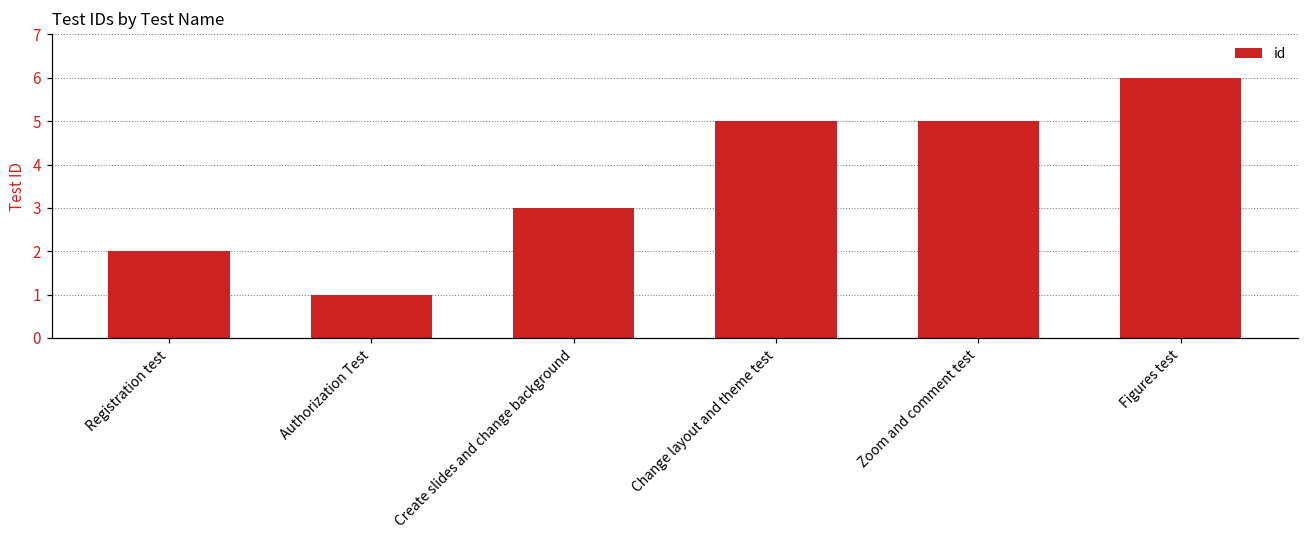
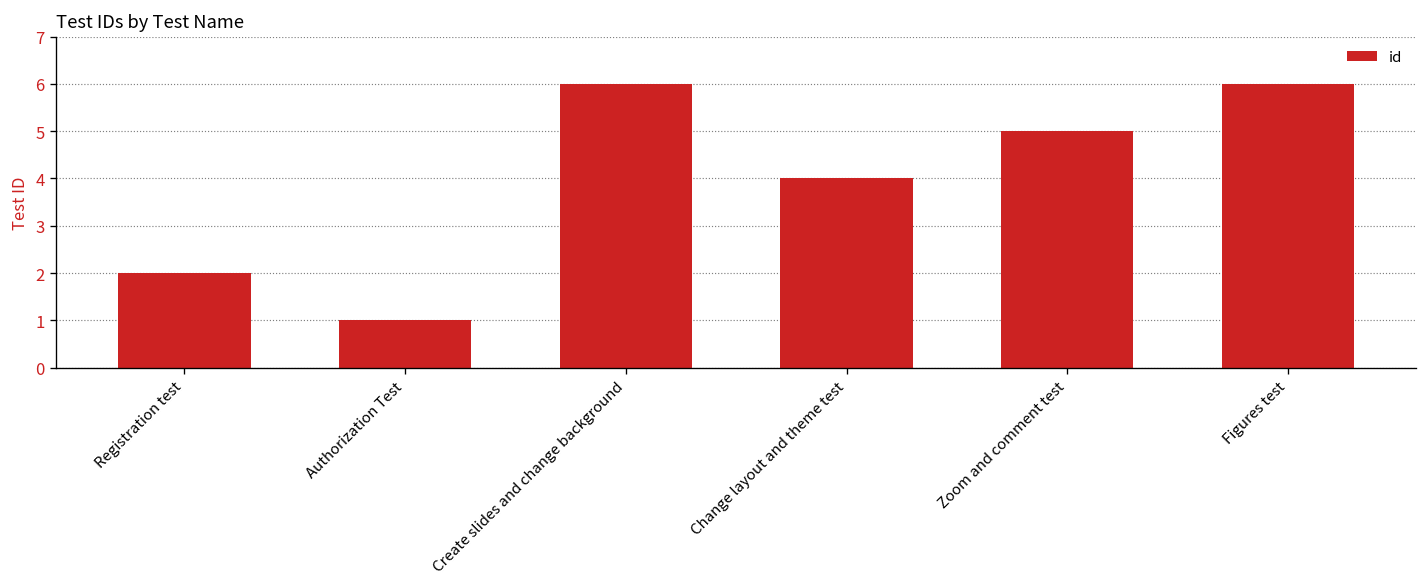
Create slides and change background: 3 -> 6
Change layout and theme test: 5 -> 4
